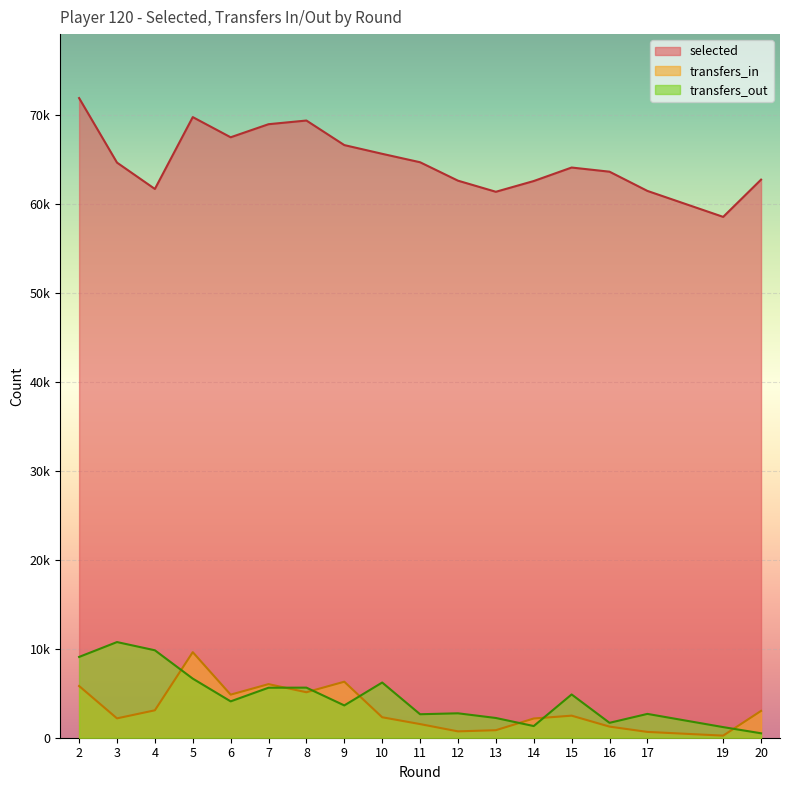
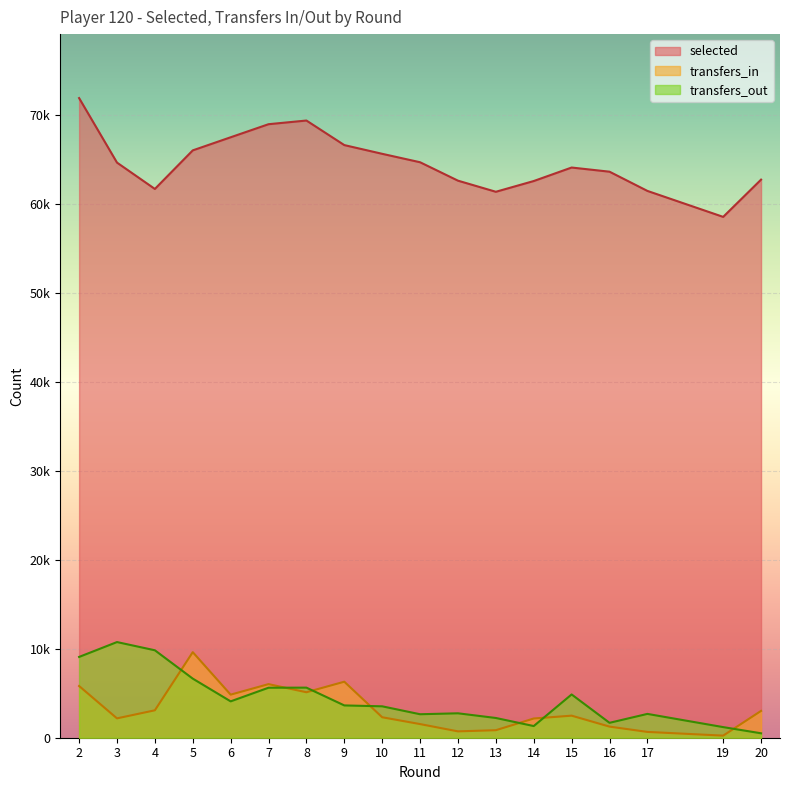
selected, 5: 70000 -> 66000
transfers_out, 10: 6000 -> 4000
